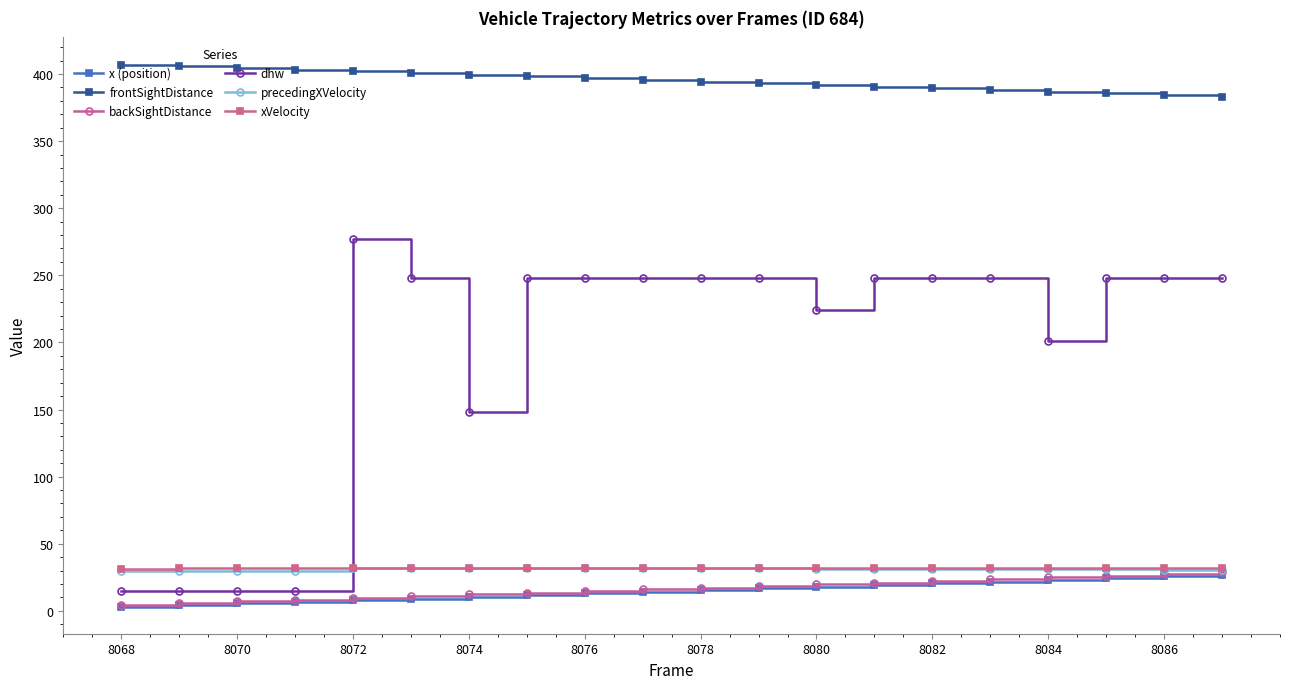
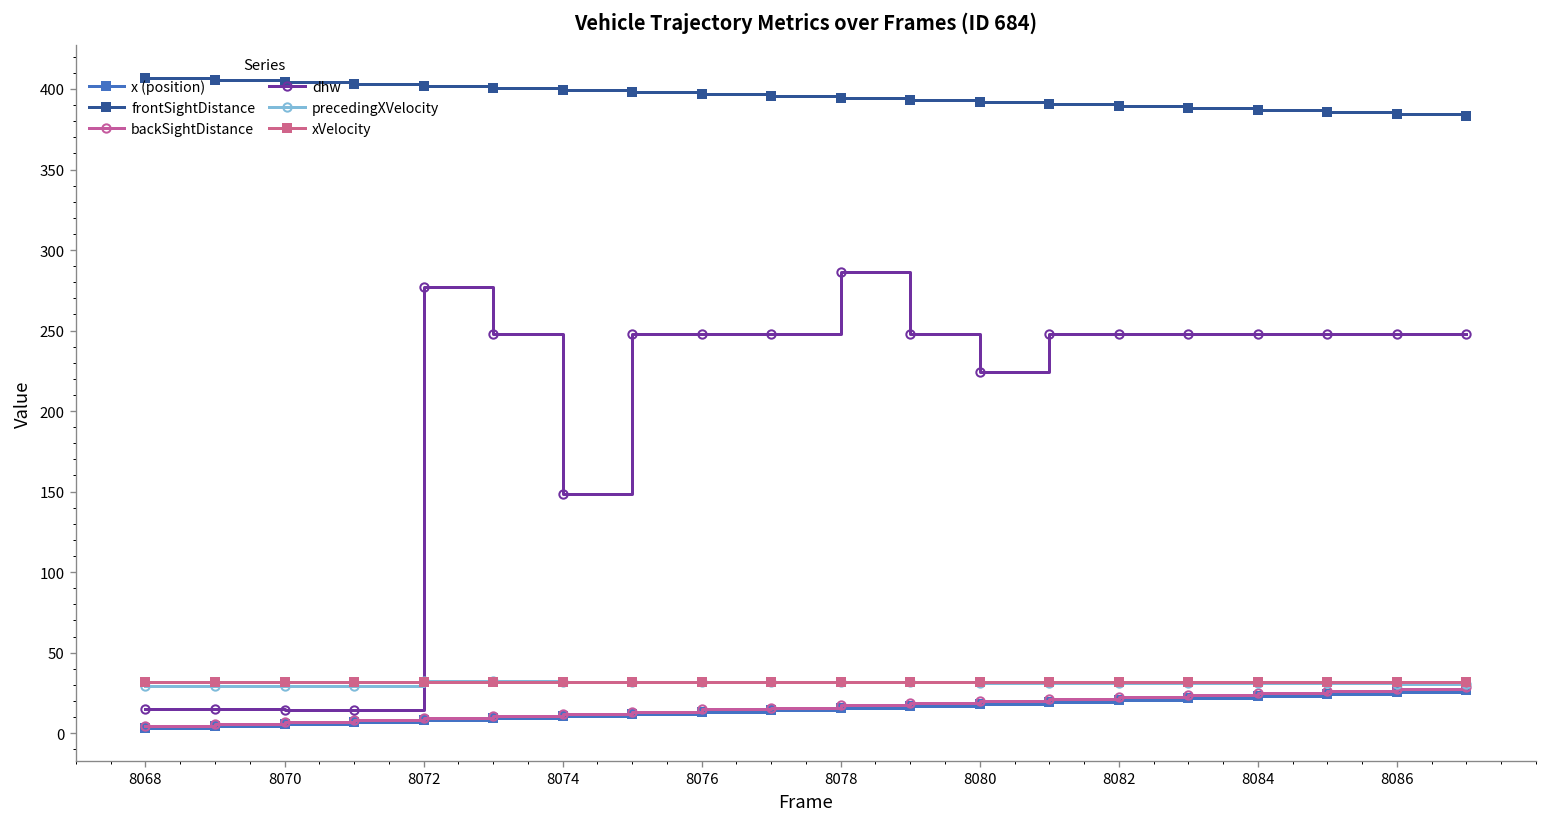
dhw, 8078: 248 -> 287
dhw, 8084: 201 -> 248
